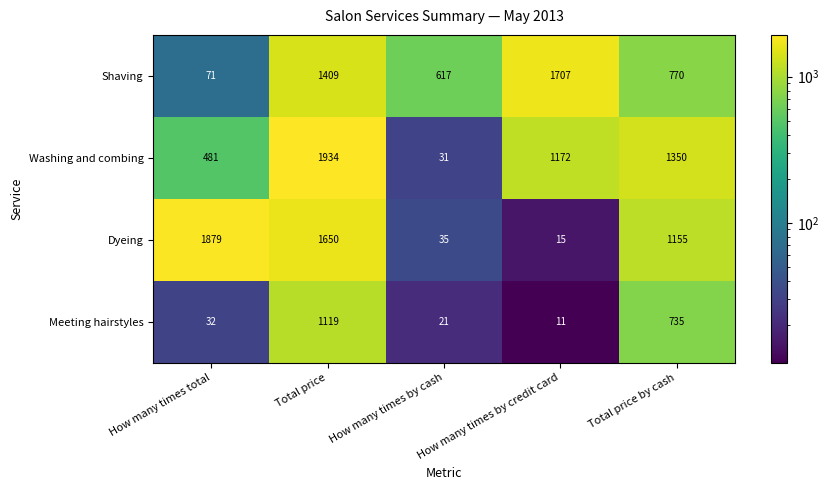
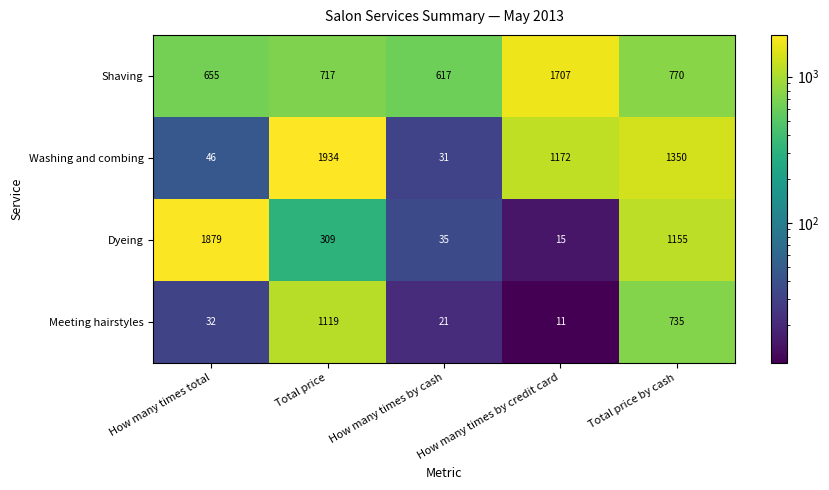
Shaving, How many times total: 71 -> 655
Shaving, Total price: 1409 -> 717
Washing and combing, How many times total: 481 -> 46
Dyeing, Total price: 1650 -> 309
